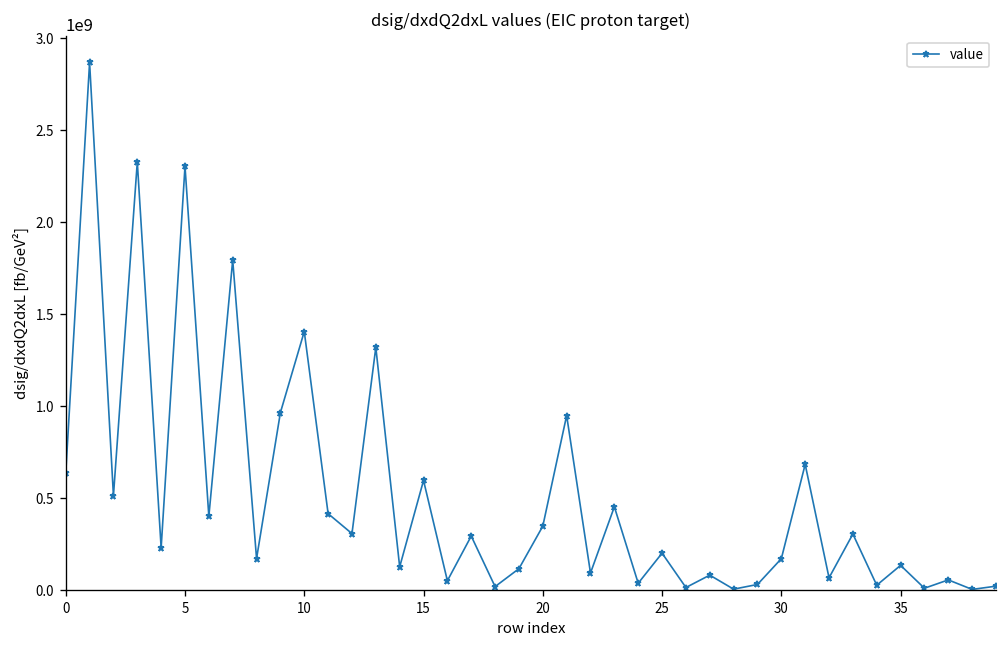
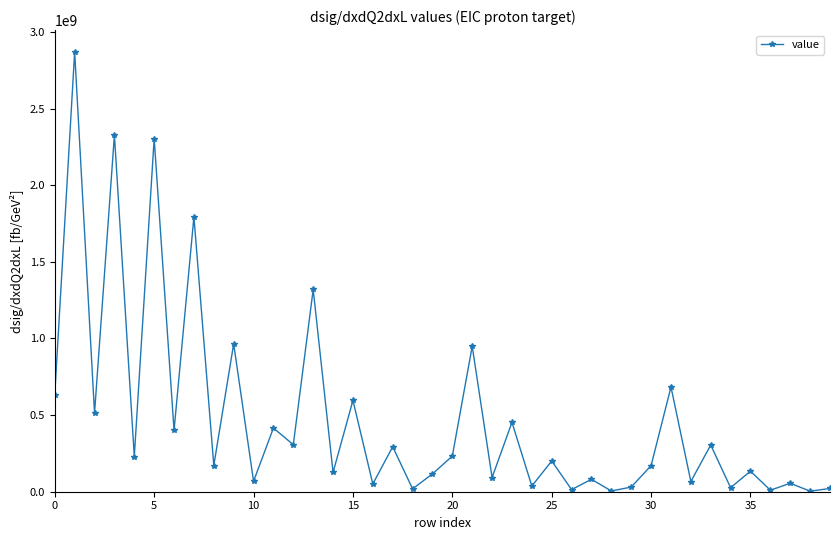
10: 1410000000 -> 70000000
20: 350000000 -> 230000000
